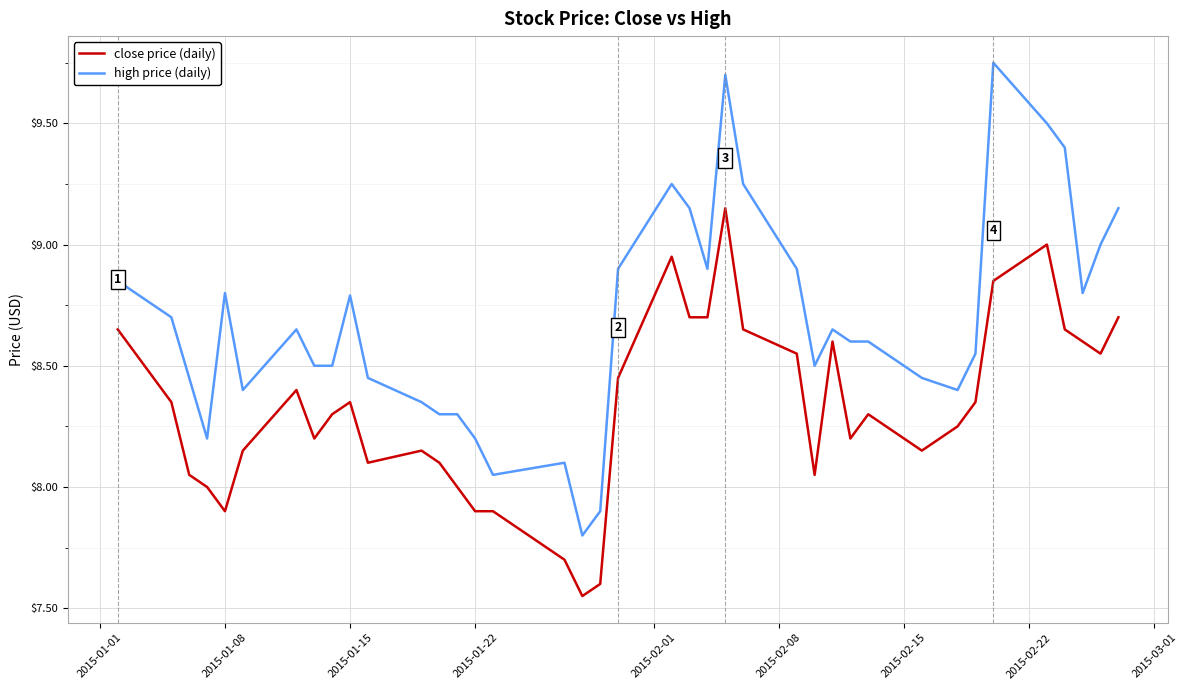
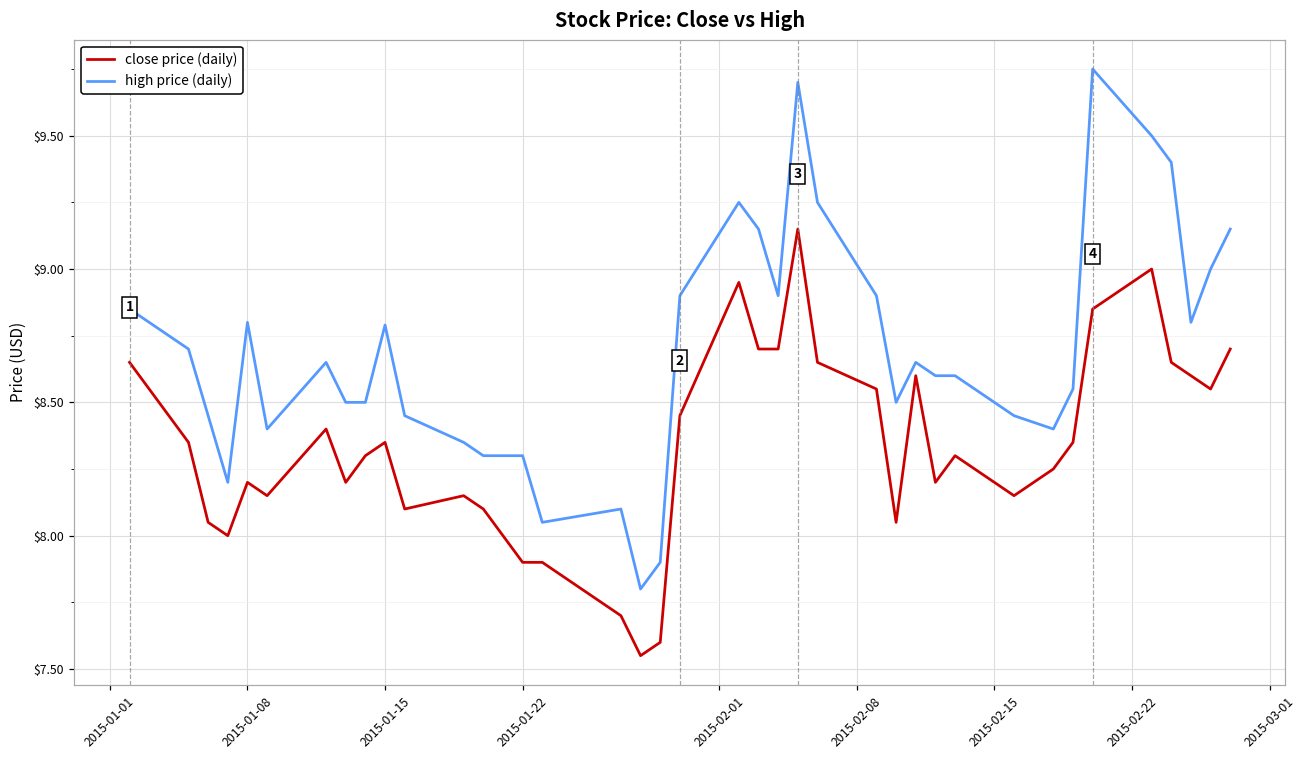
close price (daily), 2015-01-08: $7.9 -> $8.2
high price (daily), 2015-01-22: $8.2 -> $8.3
